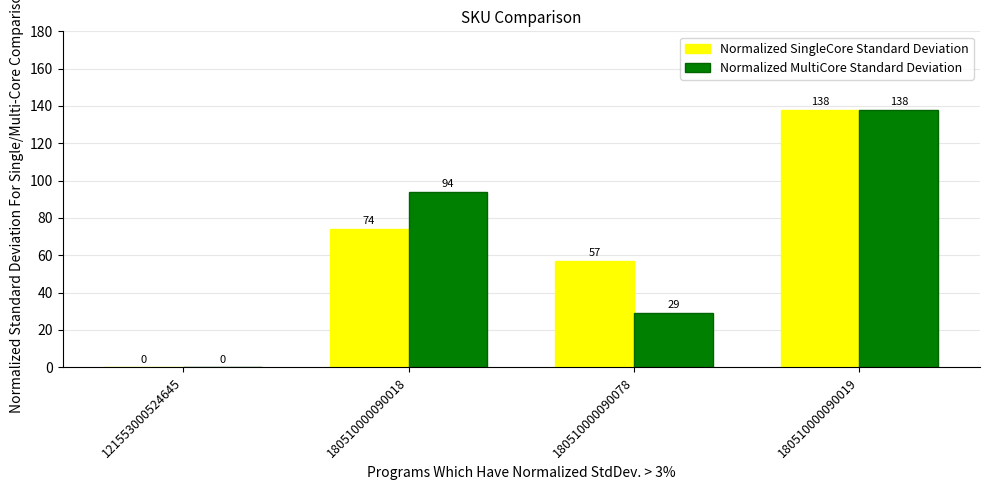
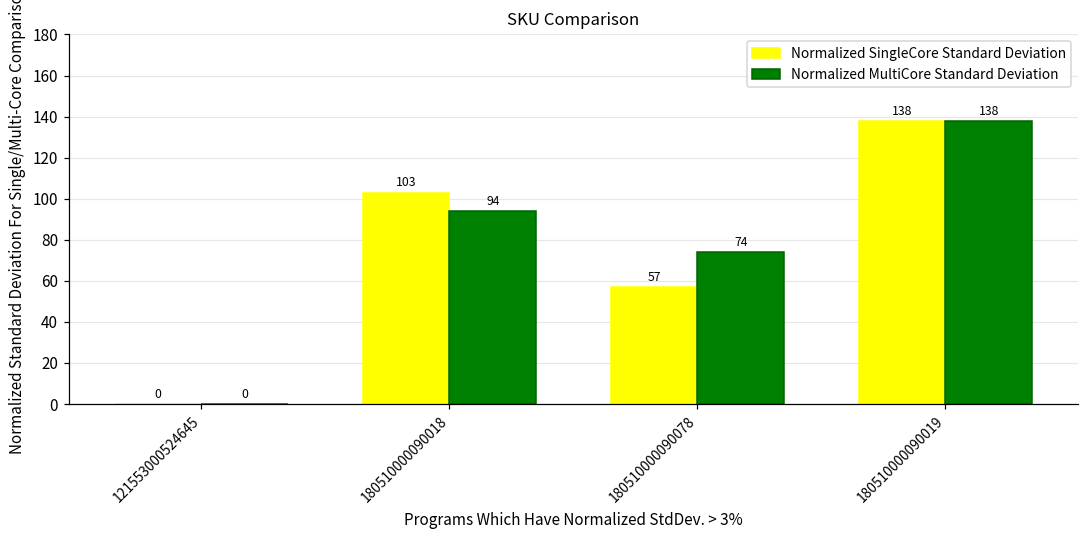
Normalized SingleCore Standard Deviation, 180510000090018: 74 -> 103
Normalized MultiCore Standard Deviation, 180510000090078: 29 -> 74
